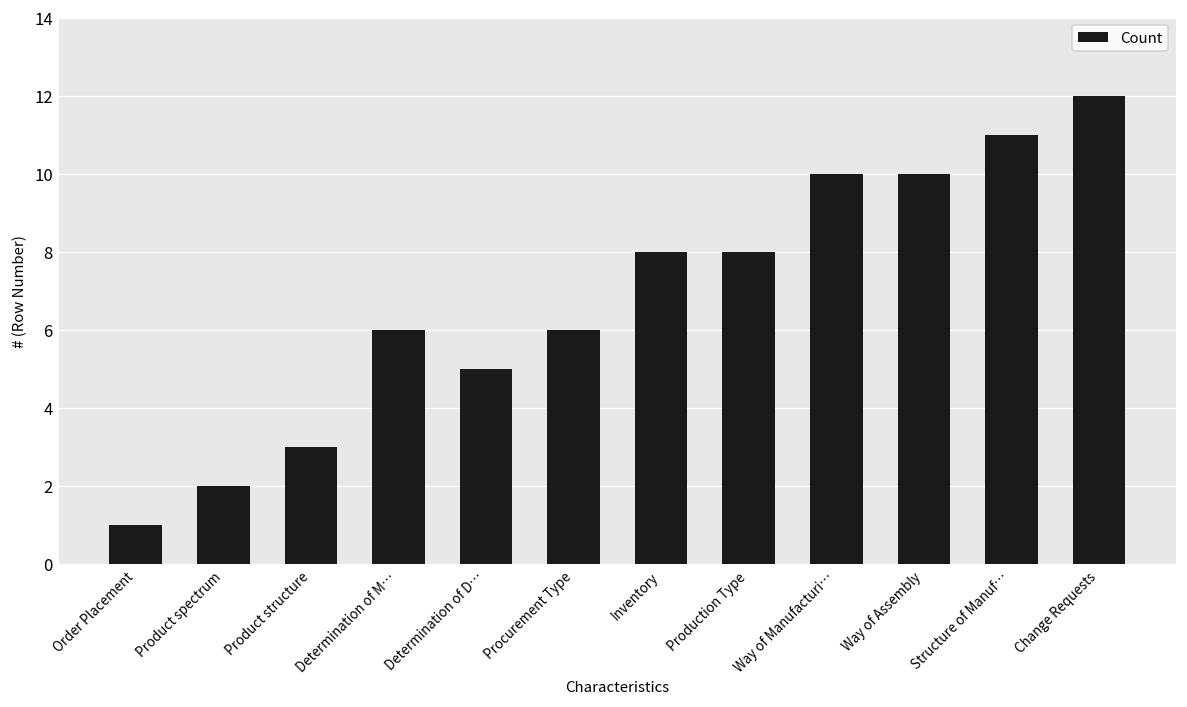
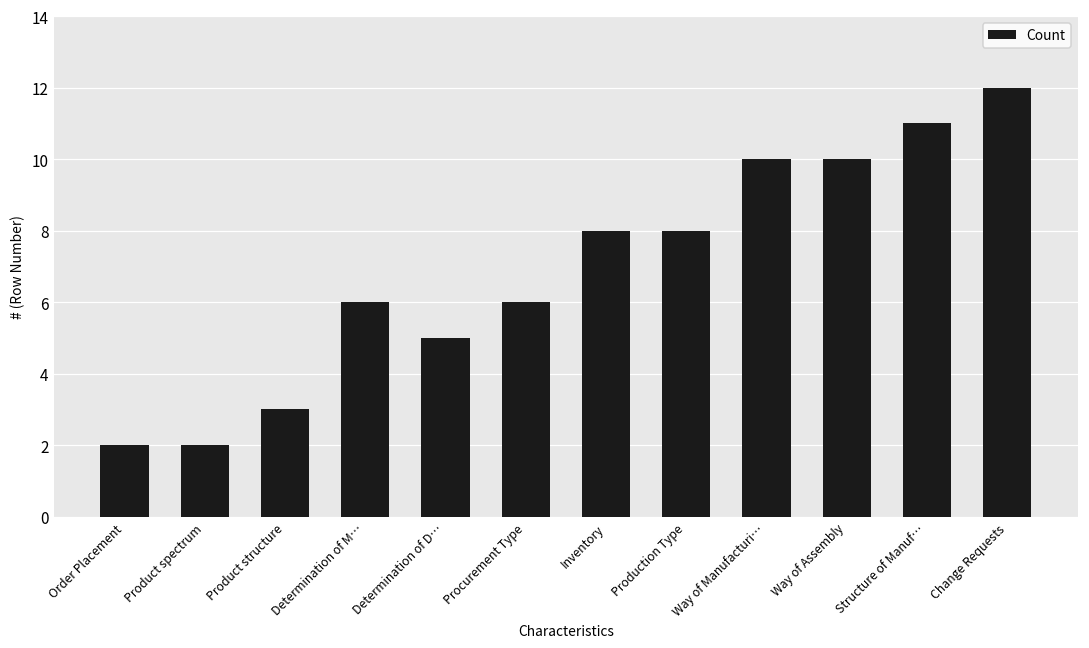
Order Placement: 1 -> 2
